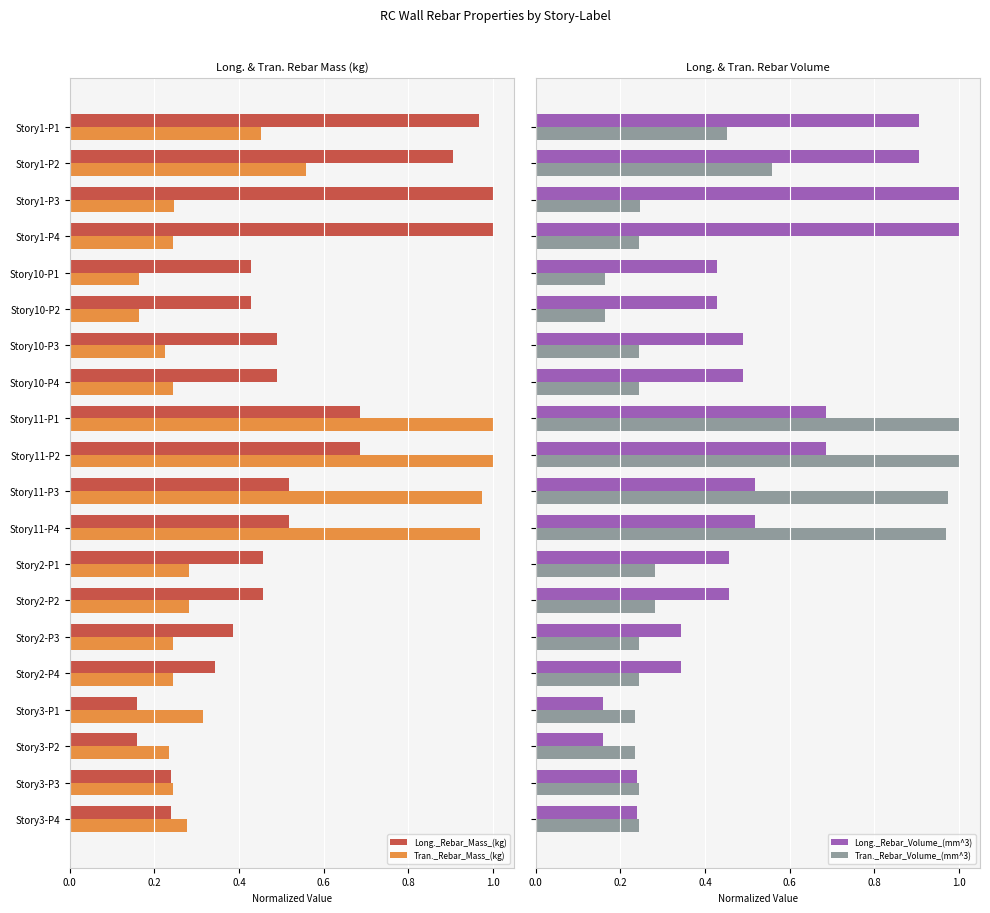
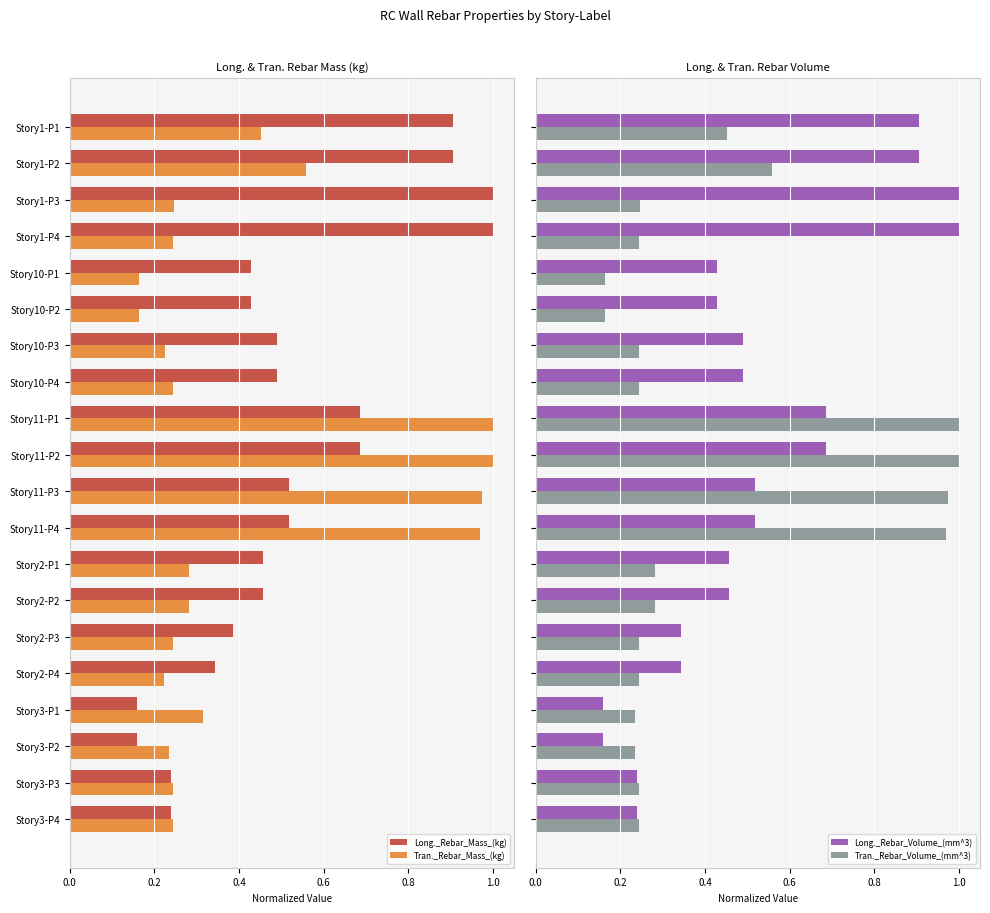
Long. & Tran. Rebar Mass (kg), Long._Rebar_Mass_(kg), Story1-P1: 0.97 -> 0.90
Long. & Tran. Rebar Mass (kg), Tran._Rebar_Mass_(kg), Story2-P4: 0.24 -> 0.22
Long. & Tran. Rebar Mass (kg), Tran._Rebar_Mass_(kg), Story3-P4: 0.28 -> 0.24
